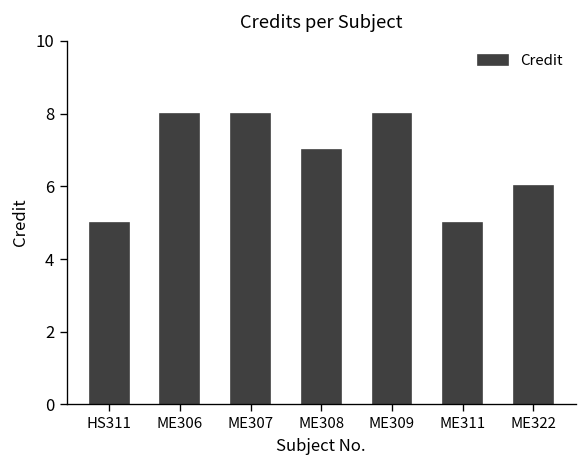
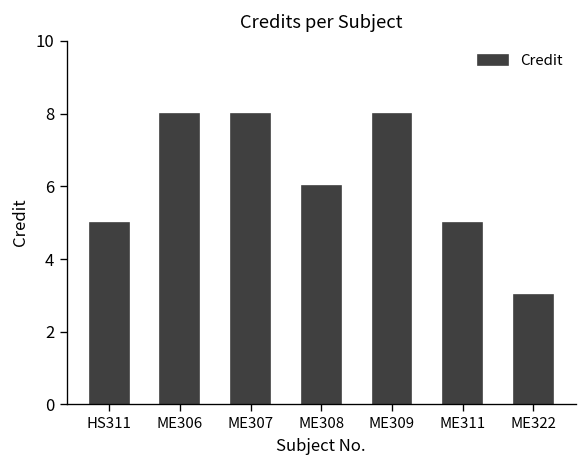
ME308: 7 -> 6
ME322: 6 -> 3
